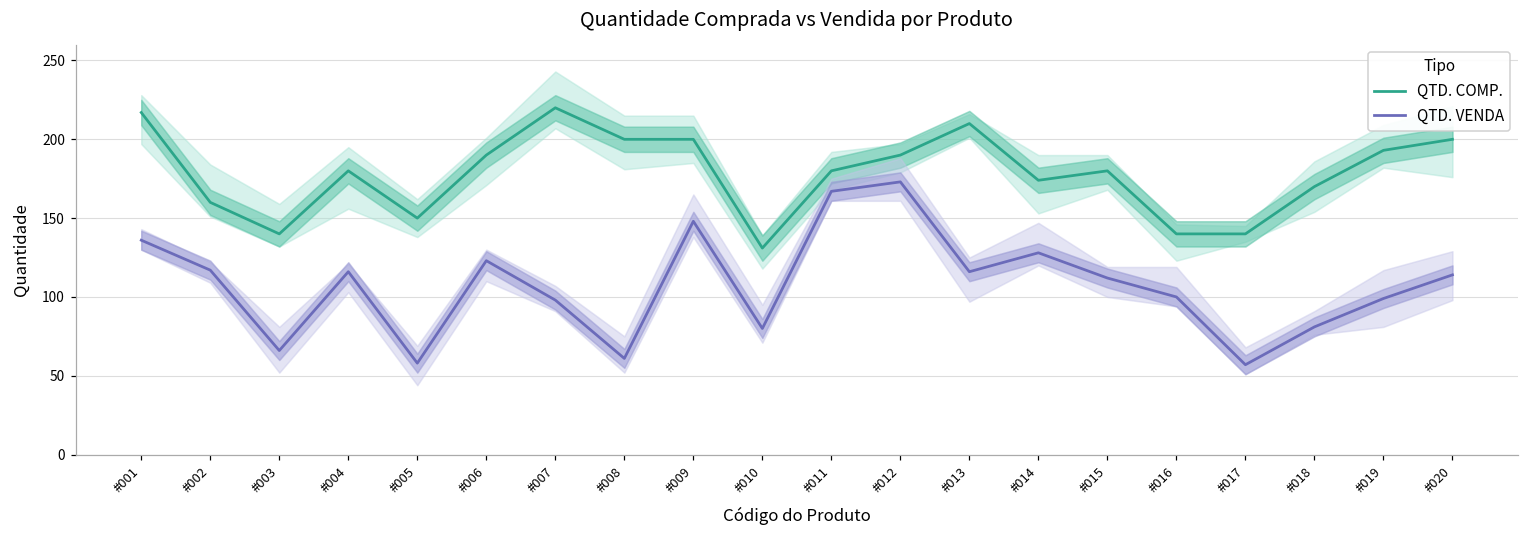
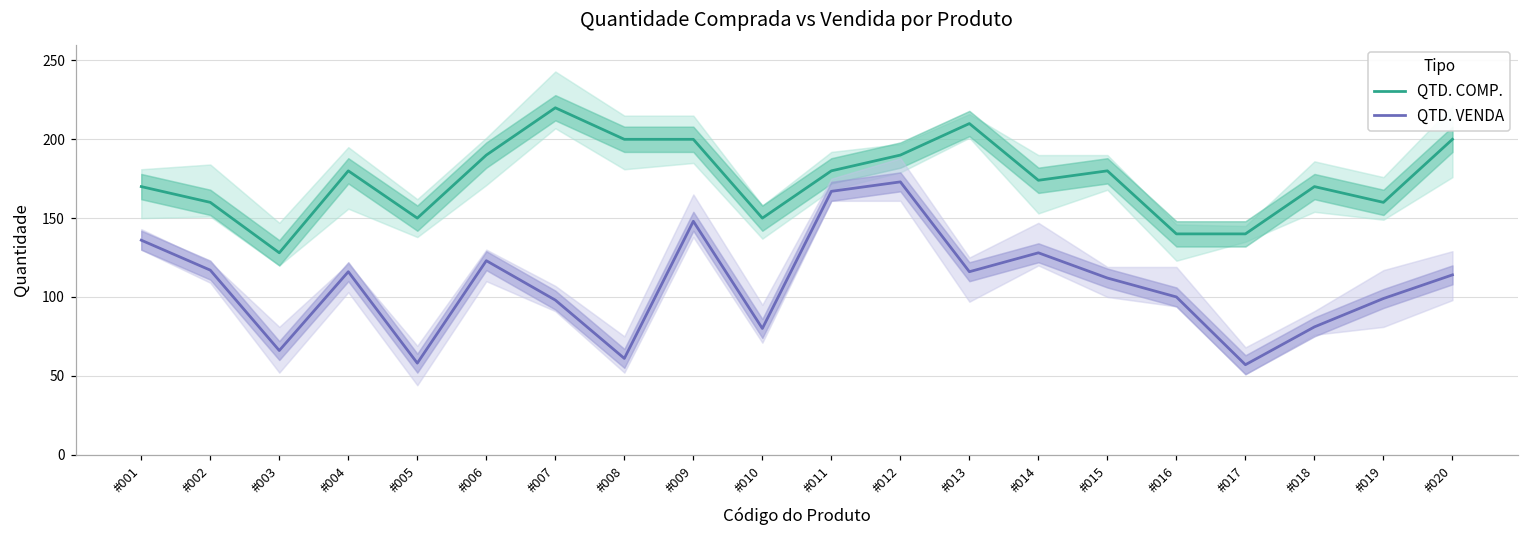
QTD. COMP., #001: 217 -> 170
QTD. COMP., #003: 140 -> 128
QTD. COMP., #010: 131 -> 150
QTD. COMP., #019: 193 -> 160
